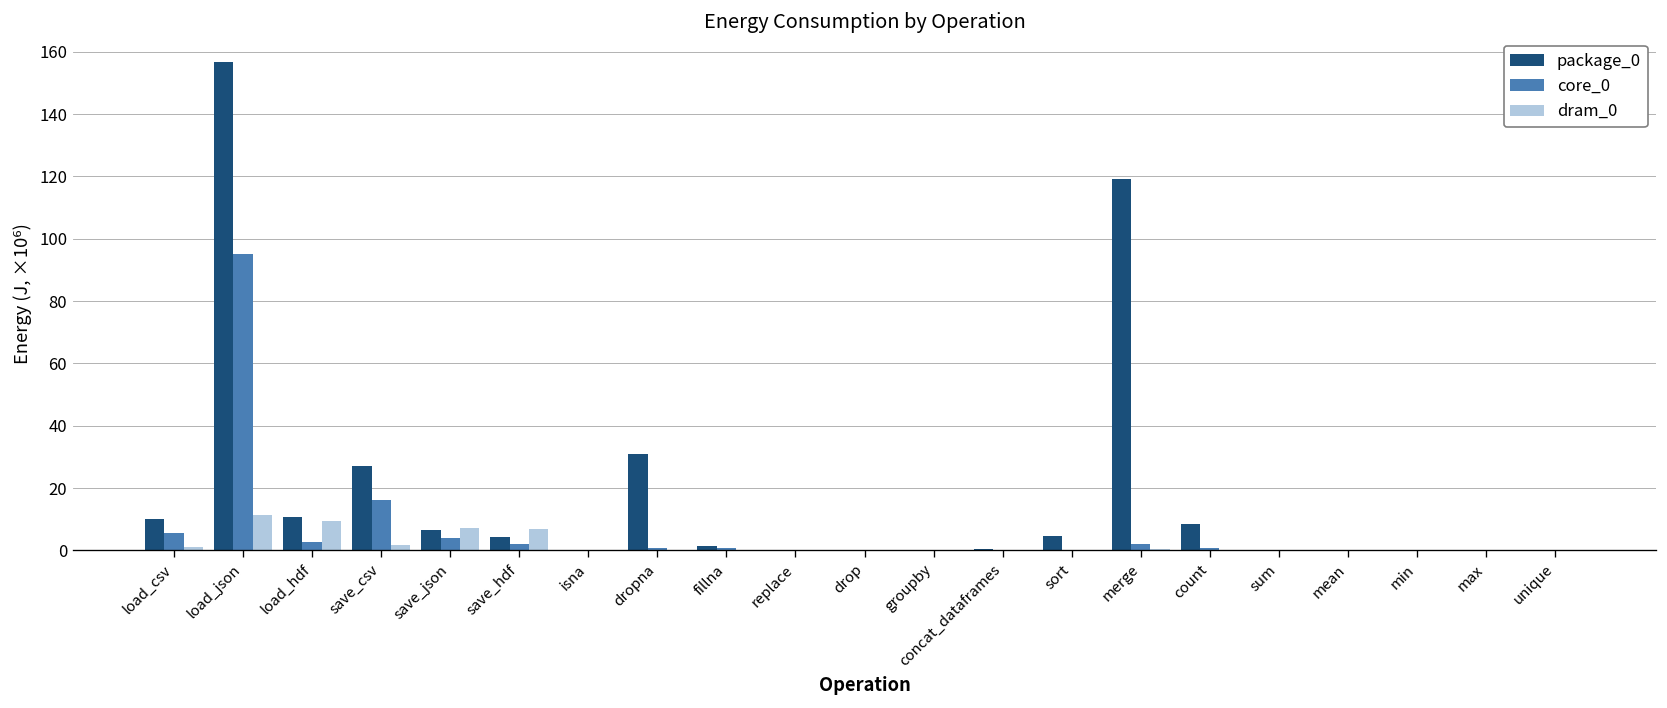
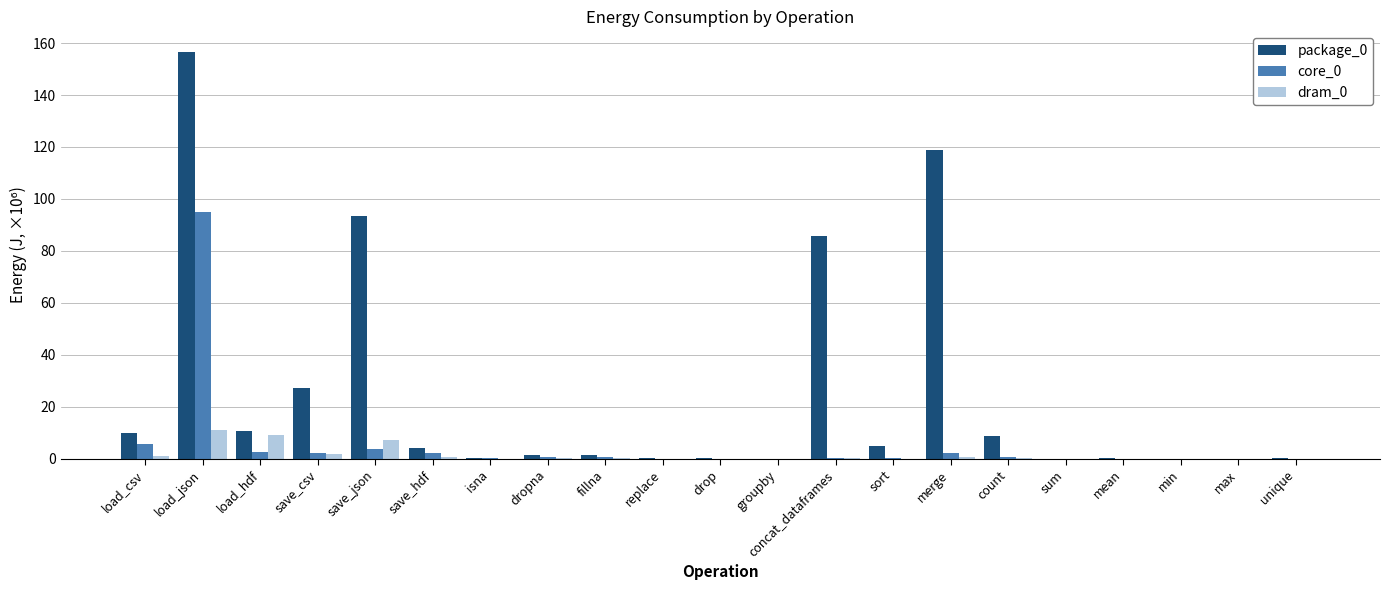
core_0, save_csv: 16 -> 2
package_0, save_json: 7 -> 93
dram_0, save_hdf: 7 -> 1
package_0, dropna: 31 -> 1
package_0, concat_dataframes: 0 -> 86
